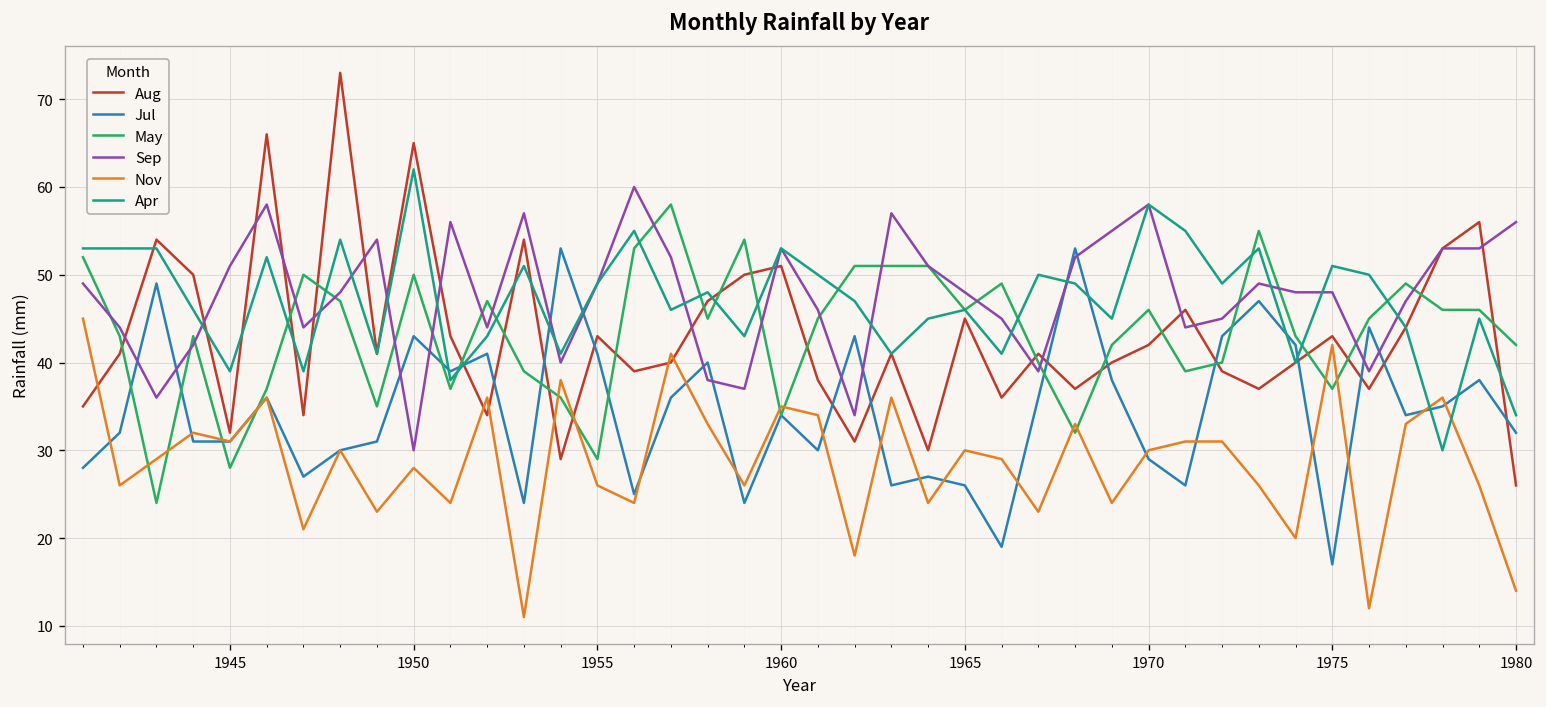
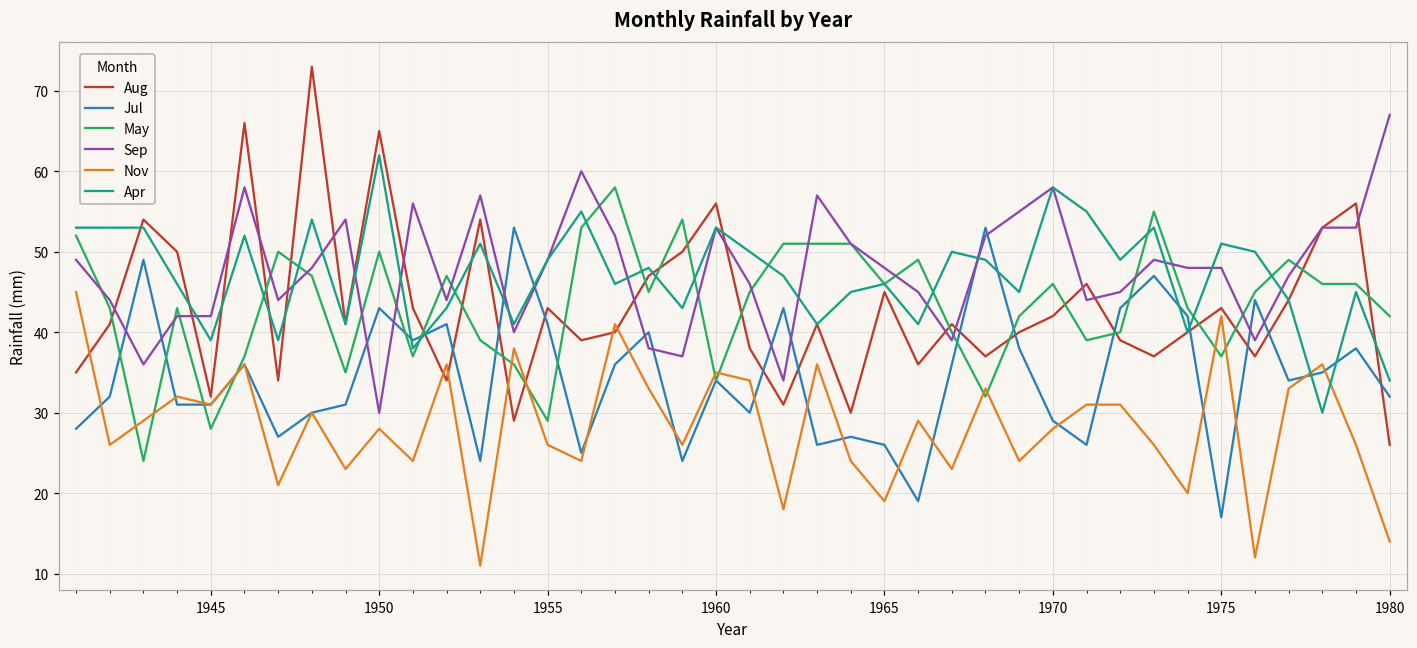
Sep, 1945: 51 -> 42
Aug, 1960: 51 -> 56
Nov, 1965: 30 -> 19
Nov, 1970: 30 -> 28
Sep, 1980: 56 -> 67
